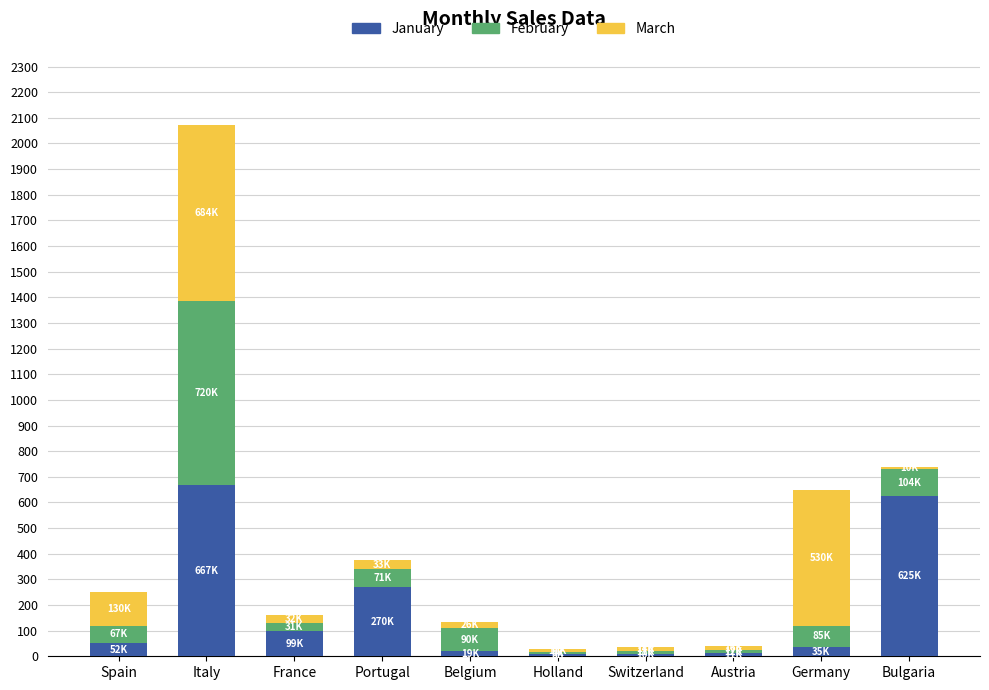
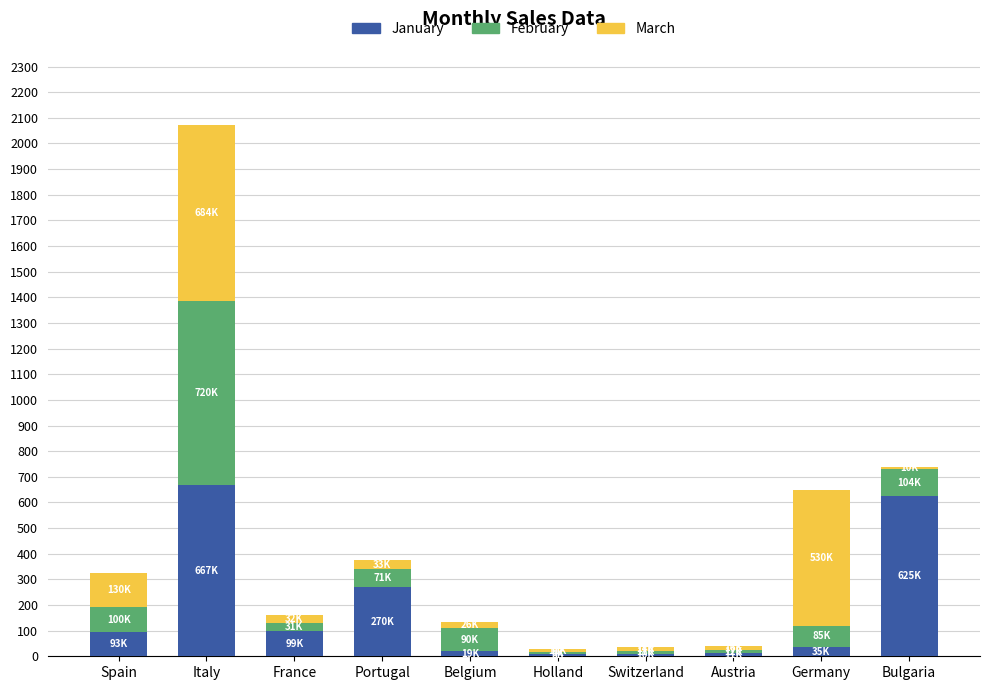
January, Spain: 52K -> 93K
February, Spain: 67K -> 100K
